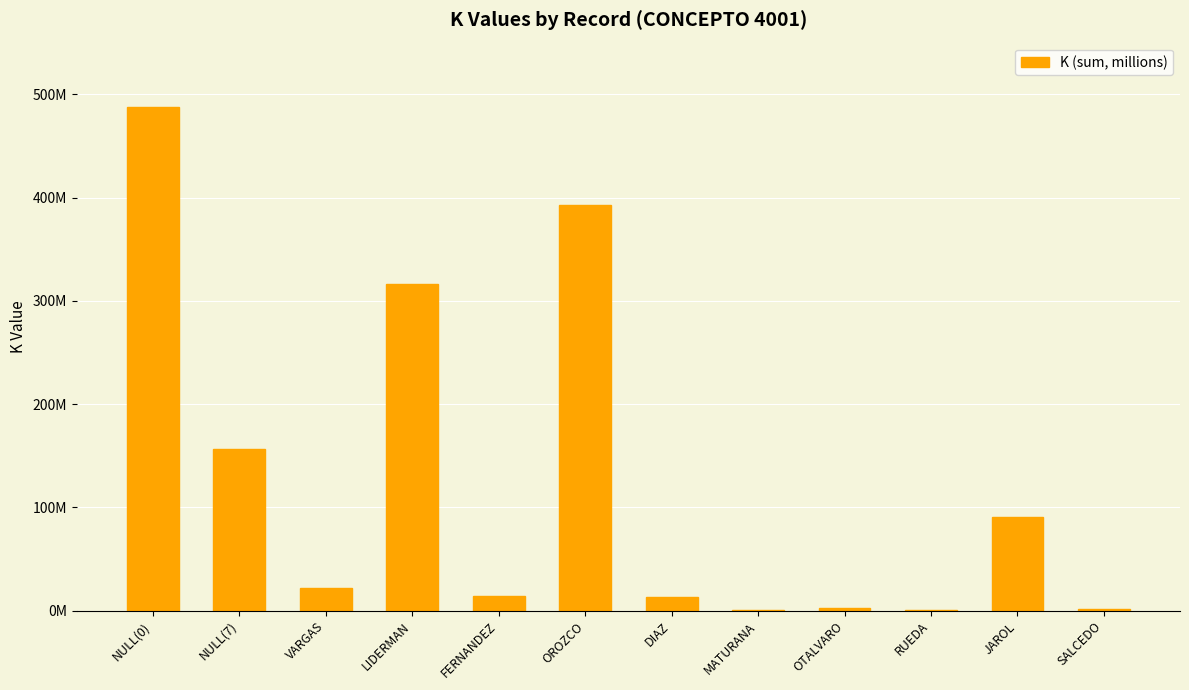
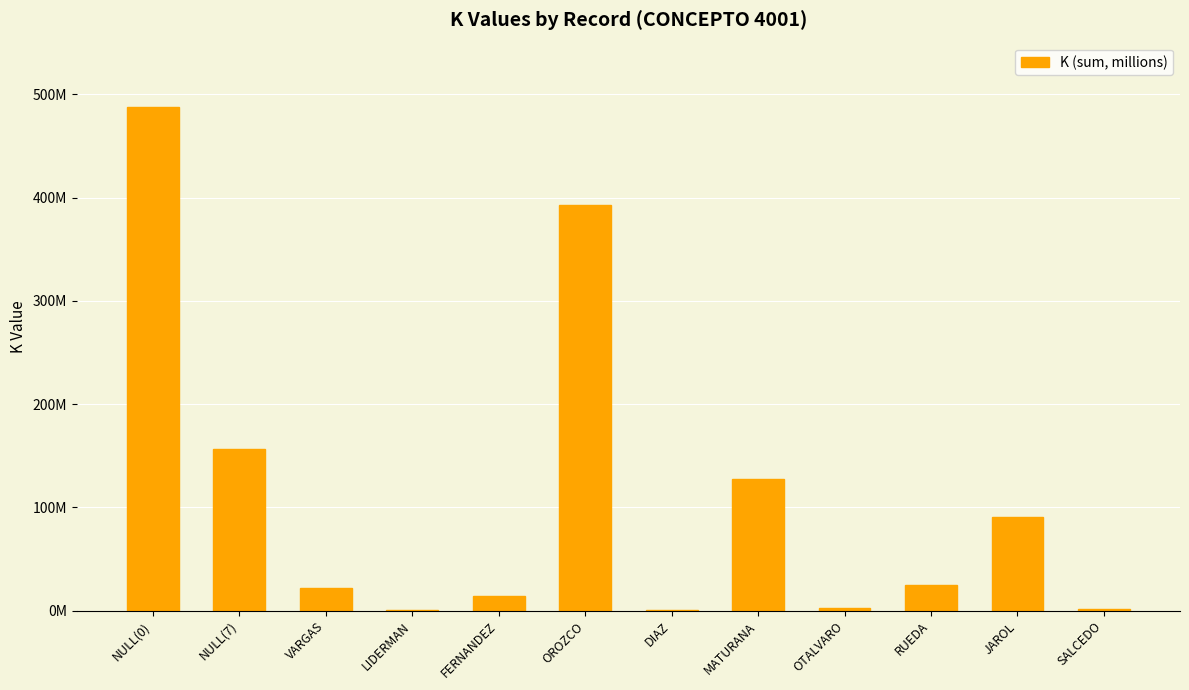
LIDERMAN: 316000000 -> 1000000
DIAZ: 14000000 -> 1000000
MATURANA: 1000000 -> 128000000
RUEDA: 1000000 -> 25000000
